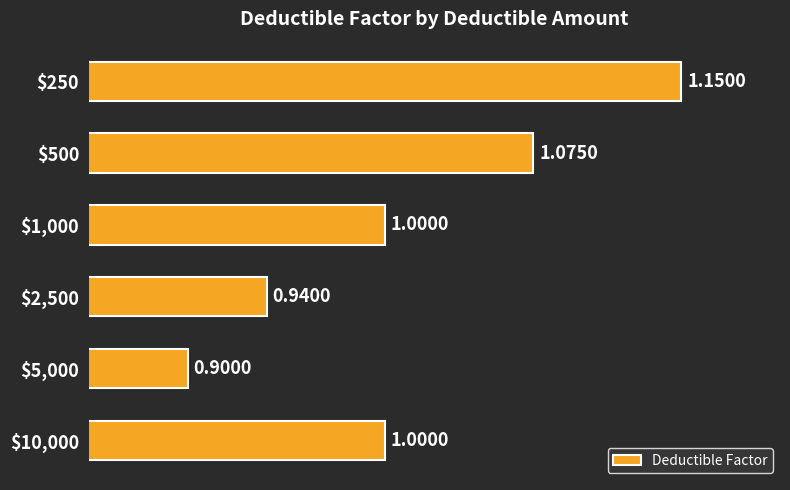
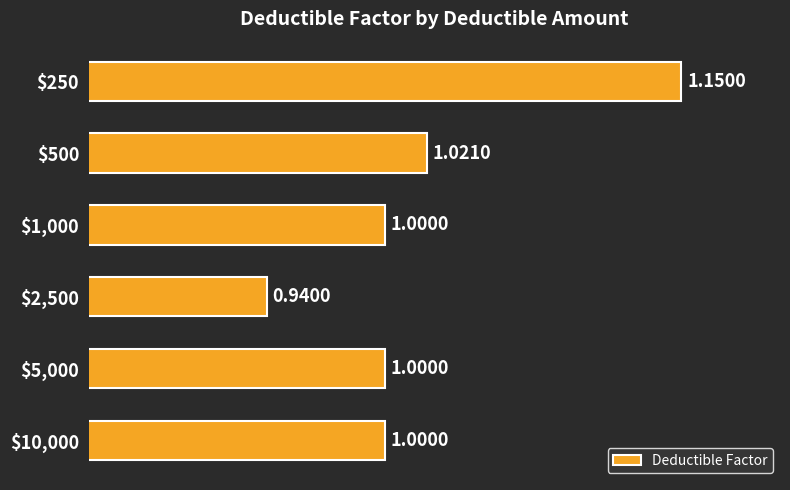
$500: 1.0750 -> 1.0210
$5,000: 0.9000 -> 1.0000
